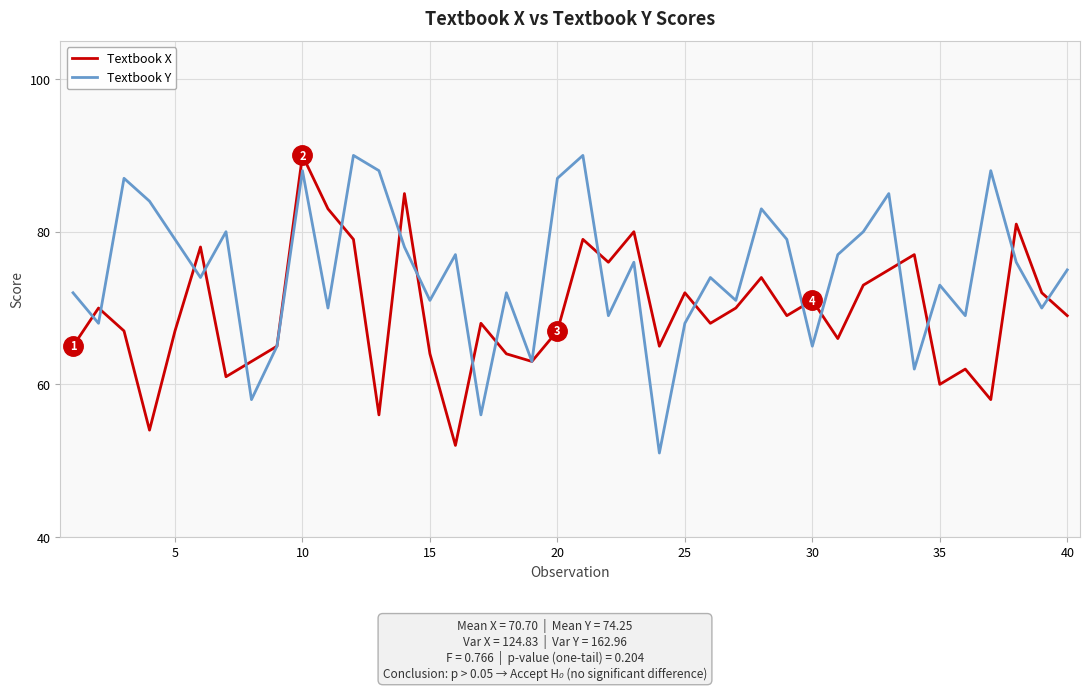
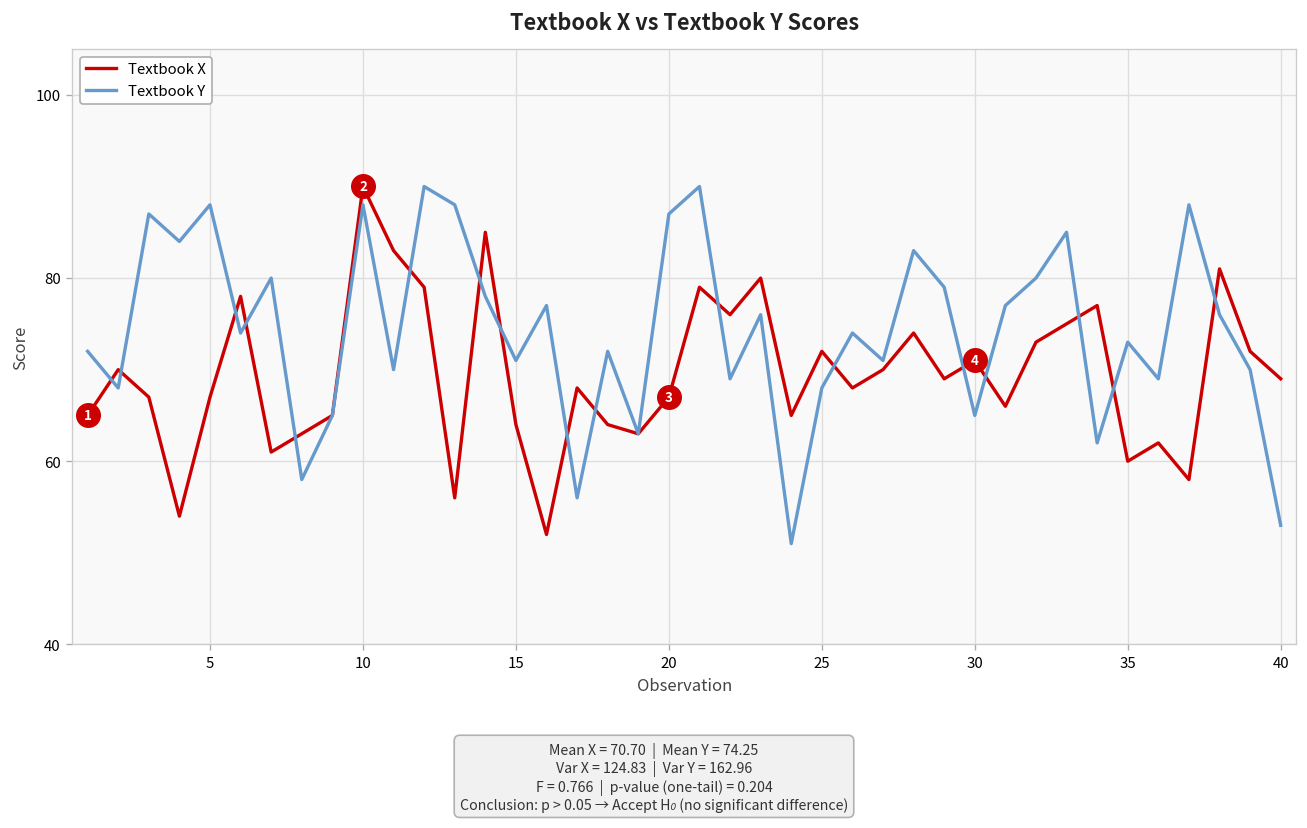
Textbook Y, 5: 79 -> 88
Textbook Y, 40: 75 -> 53
